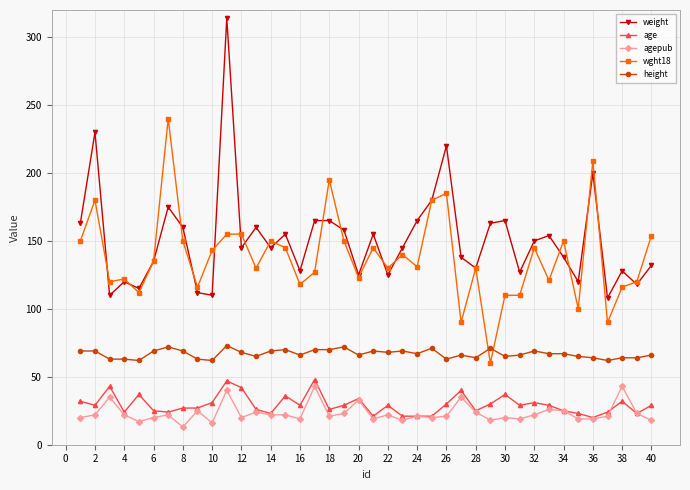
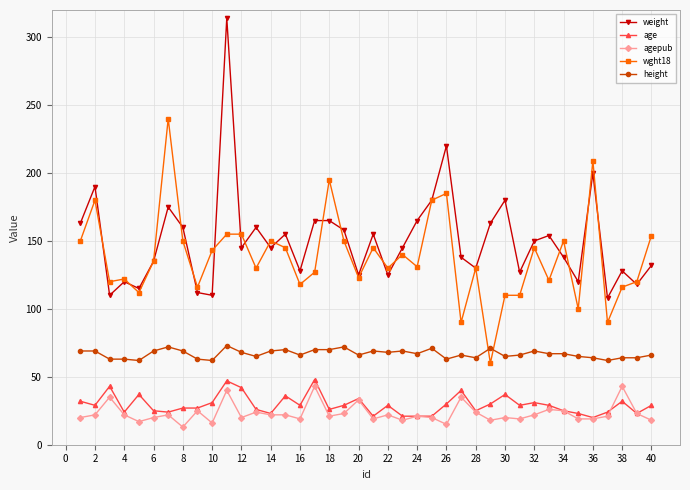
weight, 2: 230 -> 190
agepub, 26: 21 -> 15
weight, 30: 165 -> 180
